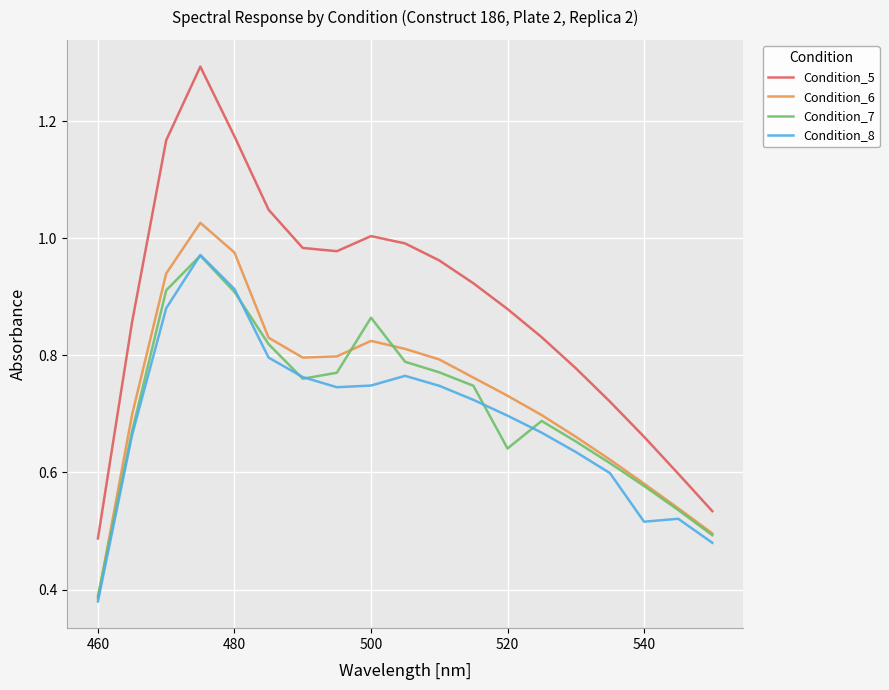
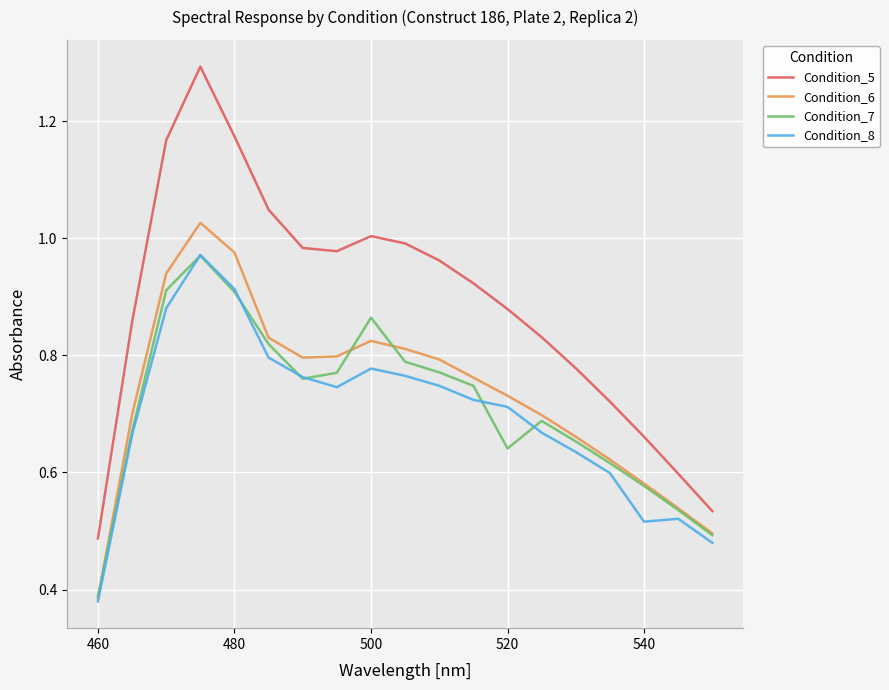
Condition_8, 500: 0.75 -> 0.78
Condition_8, 520: 0.70 -> 0.71
